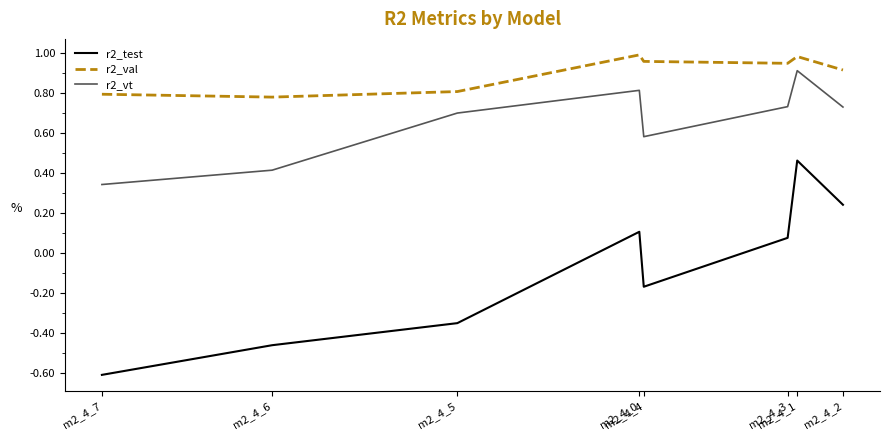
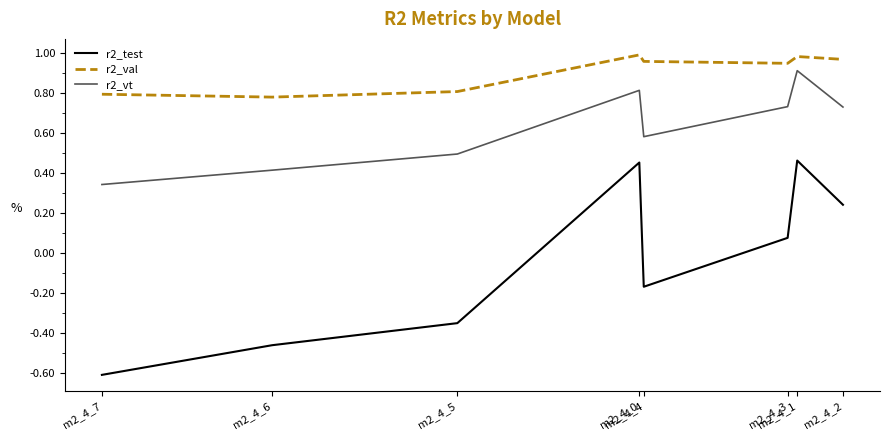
r2_vt, m2_4_5: 0.70 -> 0.50
r2_test, m2_4_0: 0.11 -> 0.45
r2_val, m2_4_2: 0.92 -> 0.97
